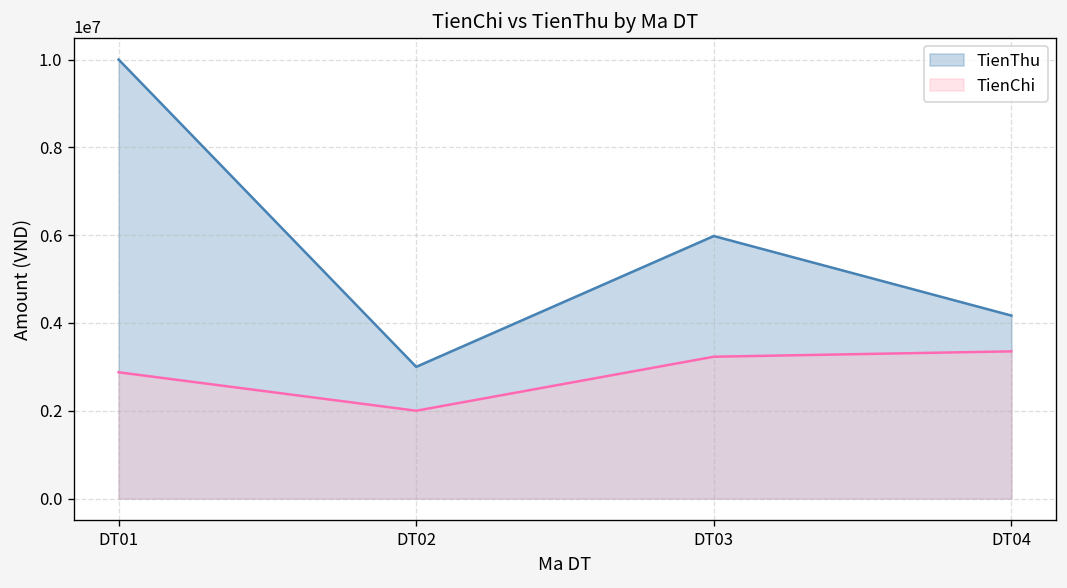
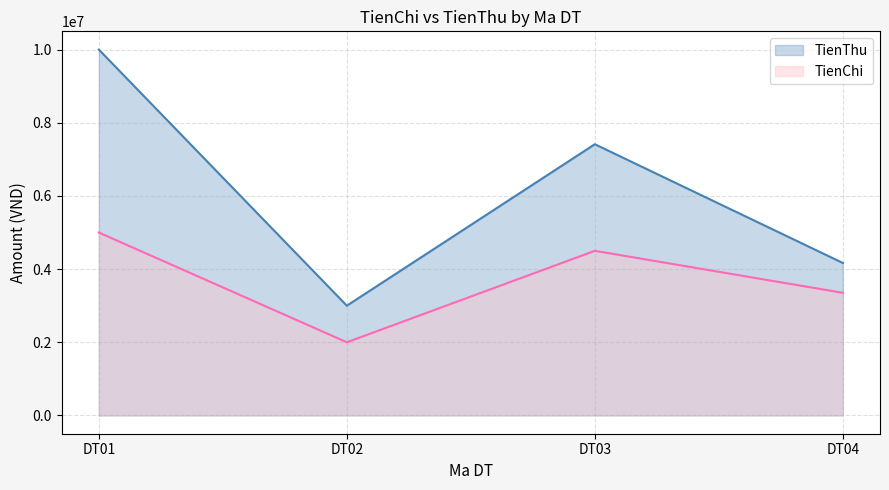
TienChi, DT01: 2900000 -> 5000000
TienThu, DT03: 6000000 -> 7400000
TienChi, DT03: 3200000 -> 4500000
